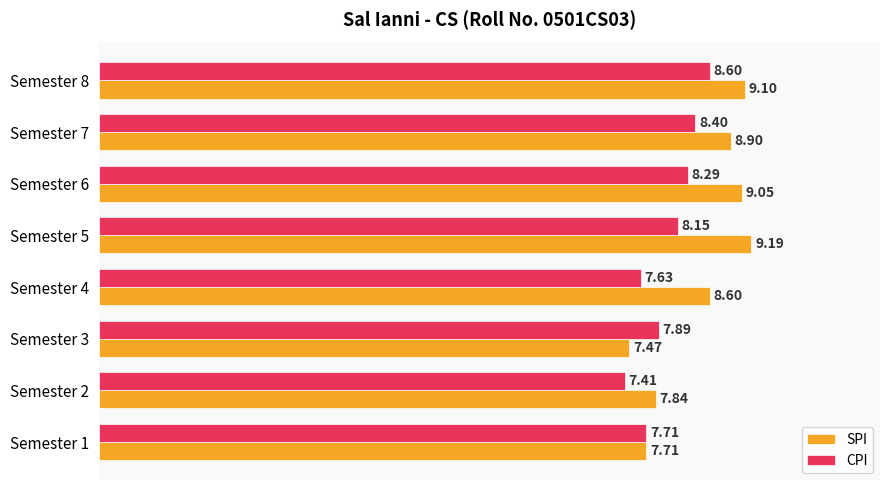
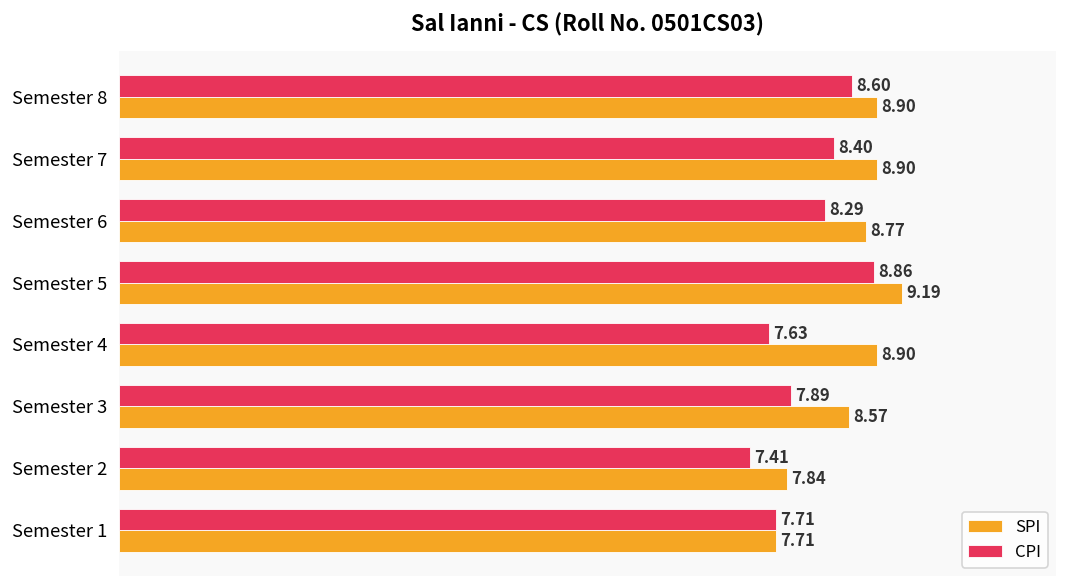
SPI, Semester 8: 9.10 -> 8.90
SPI, Semester 6: 9.05 -> 8.77
CPI, Semester 5: 8.15 -> 8.86
SPI, Semester 4: 8.60 -> 8.90
SPI, Semester 3: 7.47 -> 8.57
